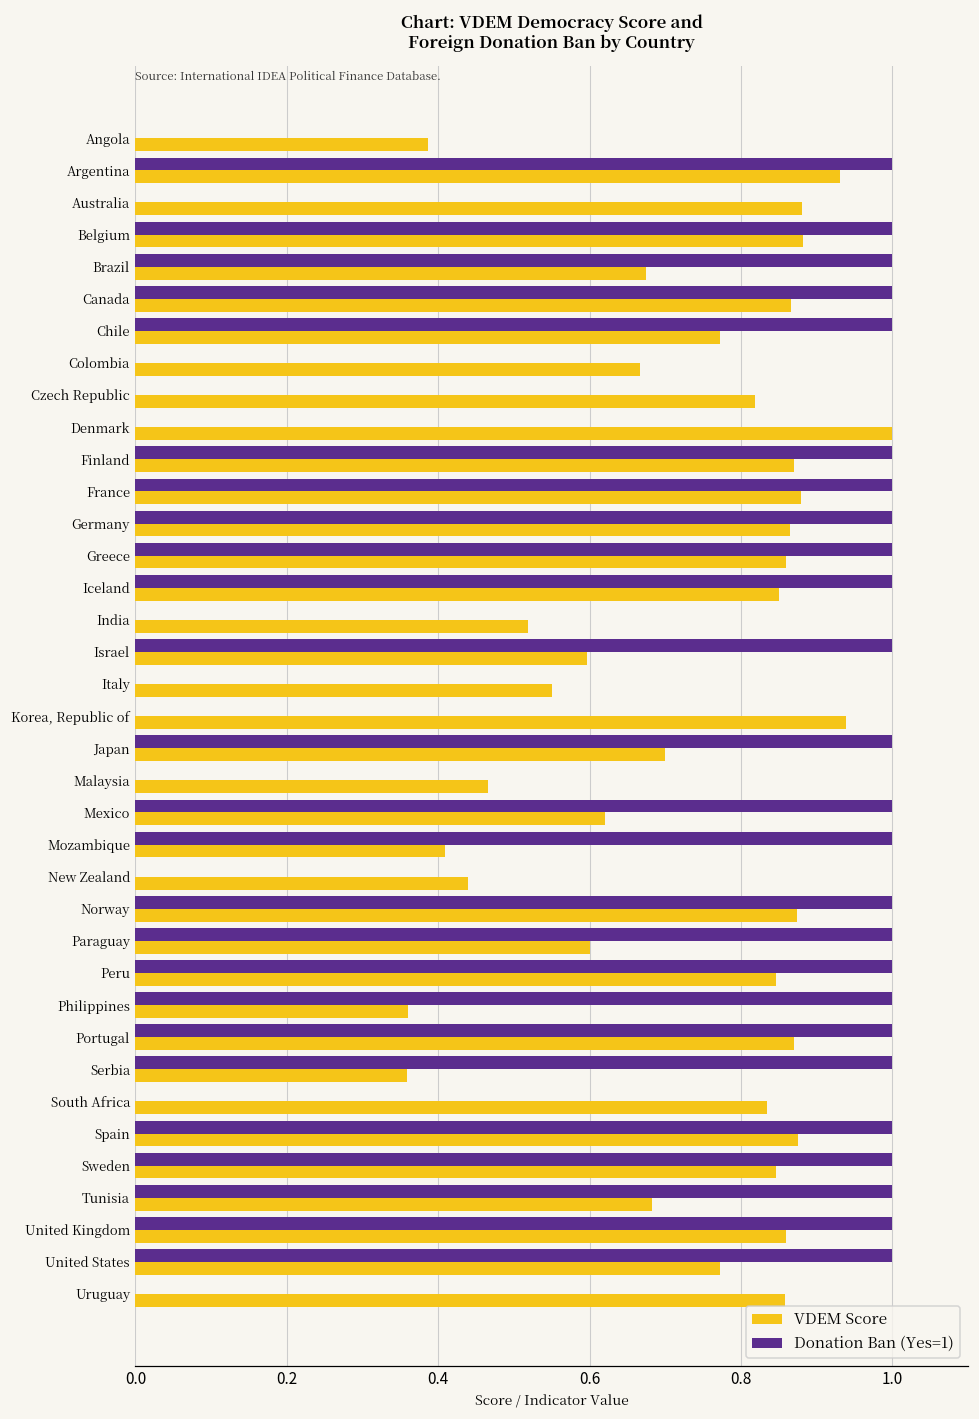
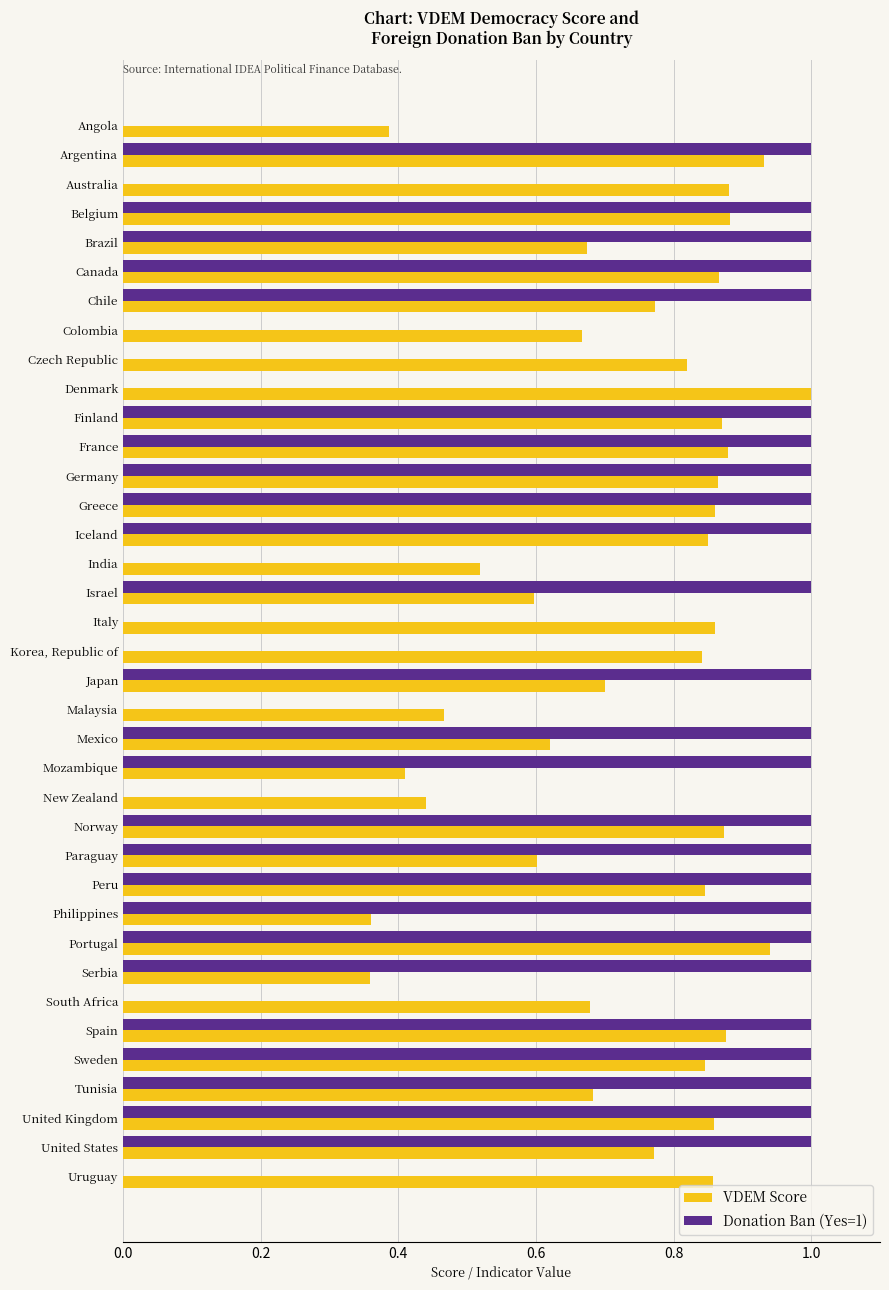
VDEM Score, Italy: 0.55 -> 0.86
VDEM Score, Korea, Republic of: 0.94 -> 0.84
VDEM Score, Portugal: 0.87 -> 0.94
VDEM Score, South Africa: 0.84 -> 0.68
